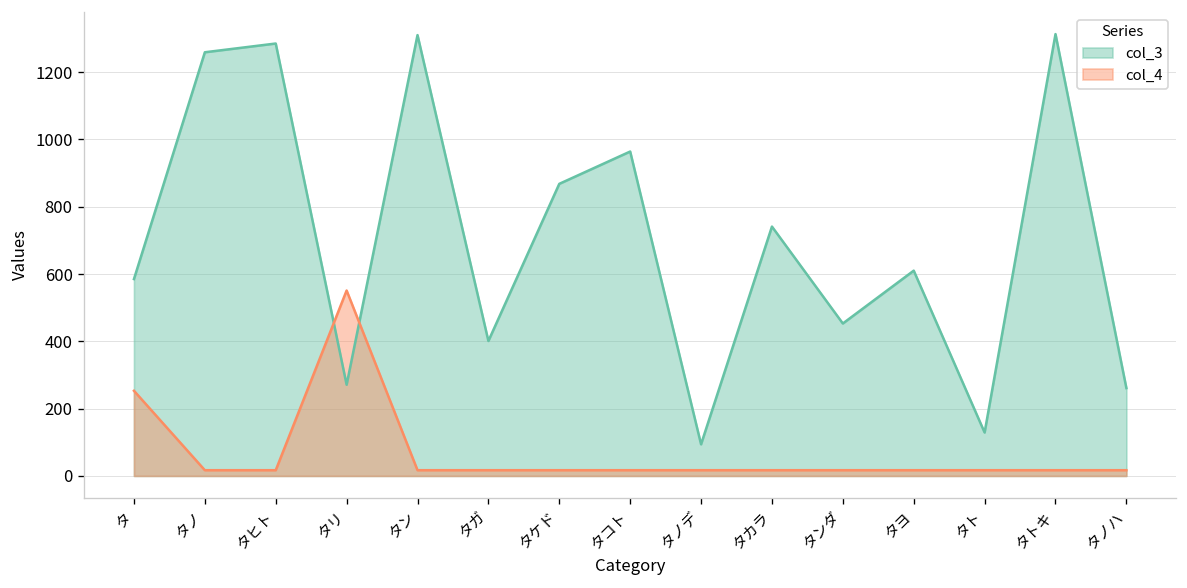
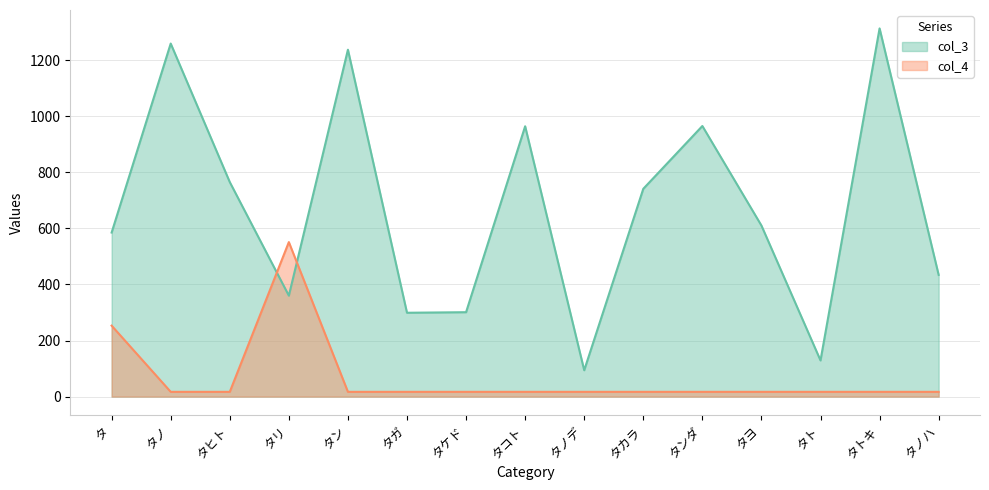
col_3, タヒト: 1290 -> 770
col_3, タリ: 270 -> 360
col_3, タン: 1310 -> 1240
col_3, タガ: 400 -> 300
col_3, タケド: 870 -> 300
col_3, タンダ: 450 -> 970
col_3, タノハ: 260 -> 430
